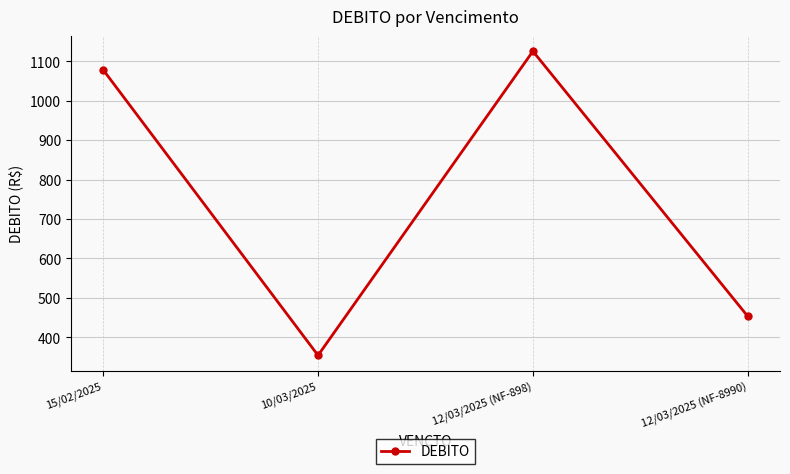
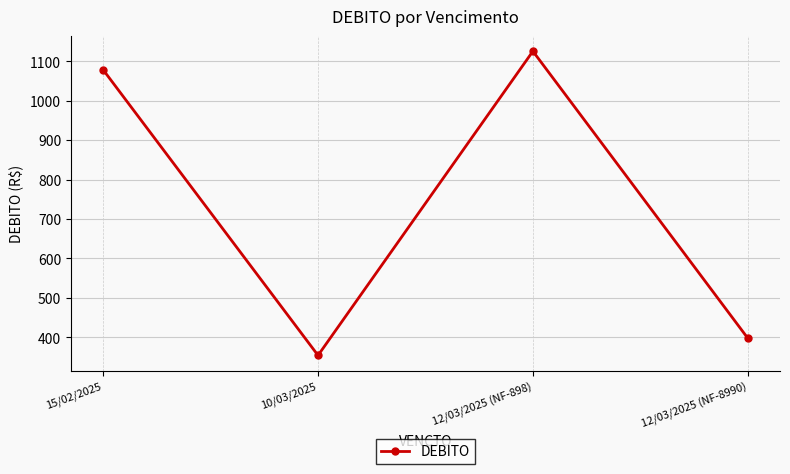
12/03/2025 (NF-8990): 450 -> 400
